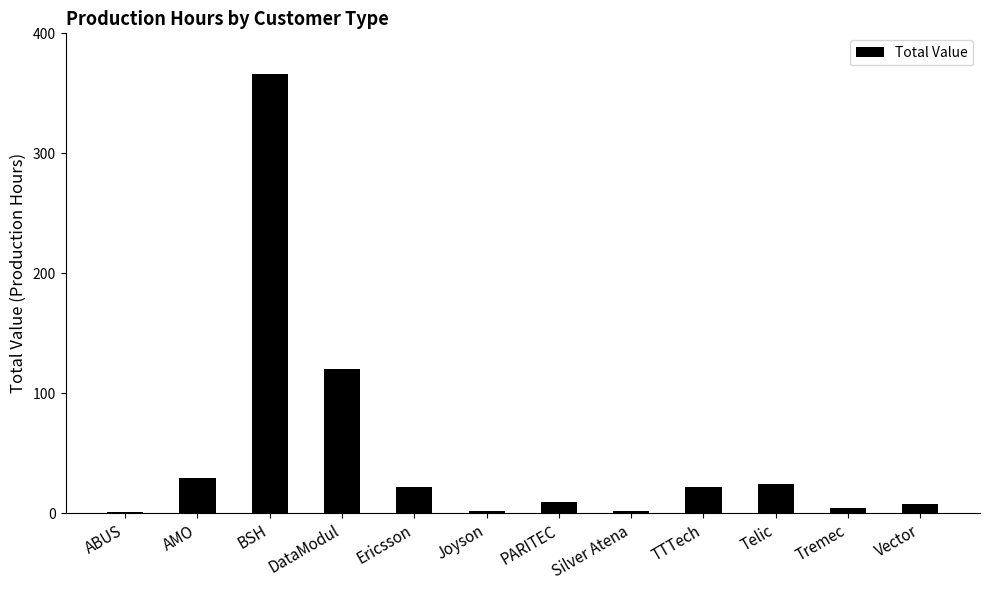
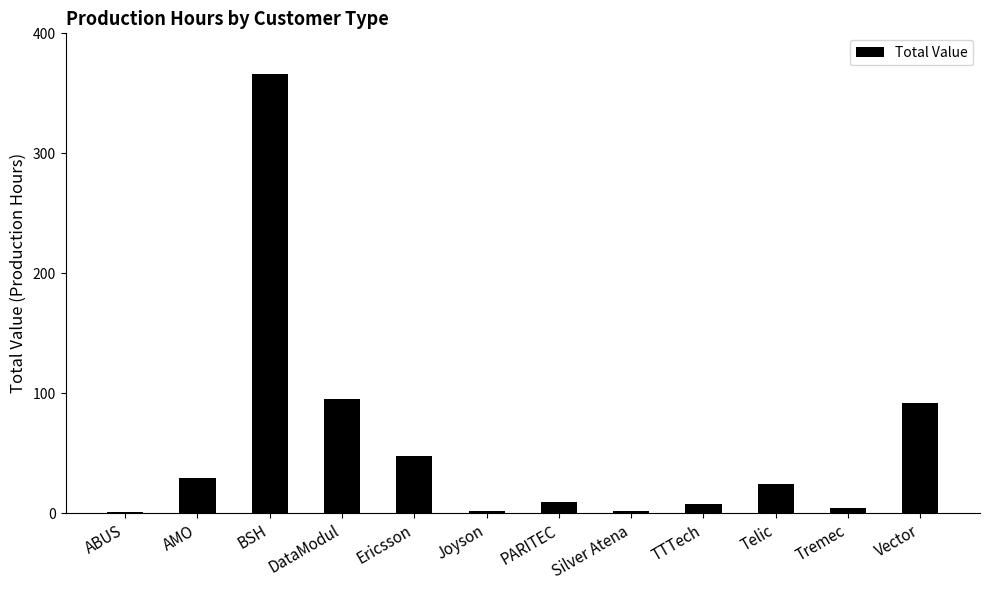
DataModul: 120 -> 95
Ericsson: 22 -> 48
TTTech: 22 -> 8
Vector: 8 -> 92
